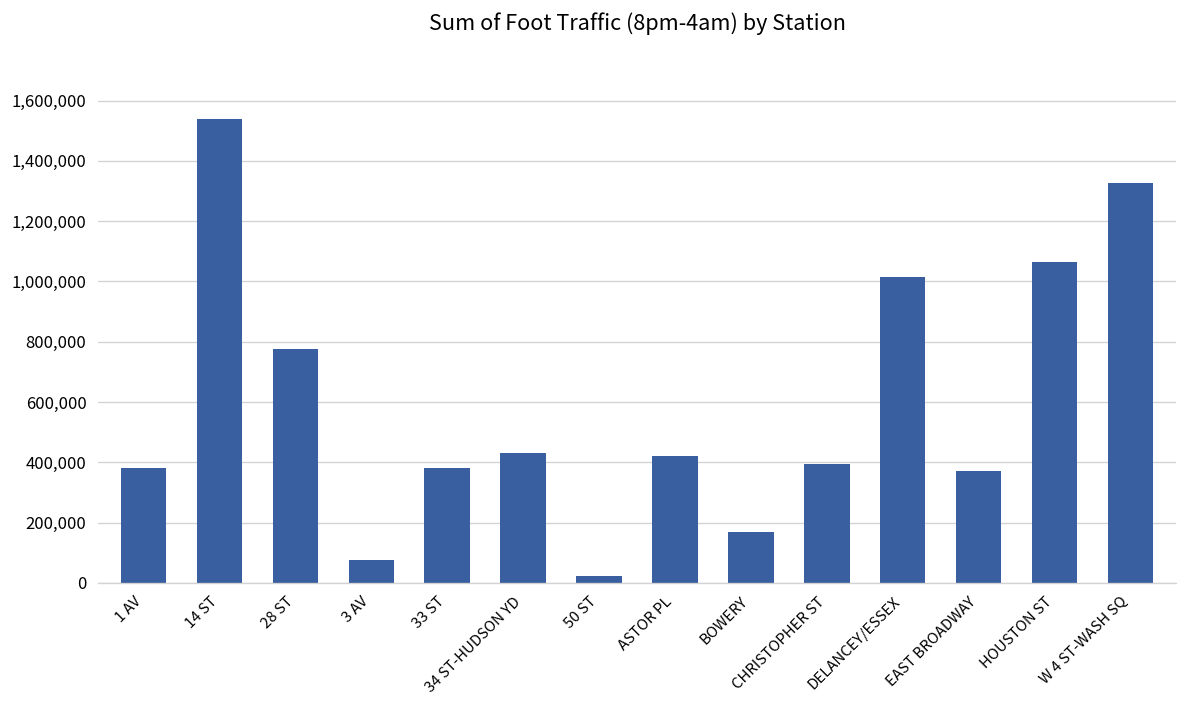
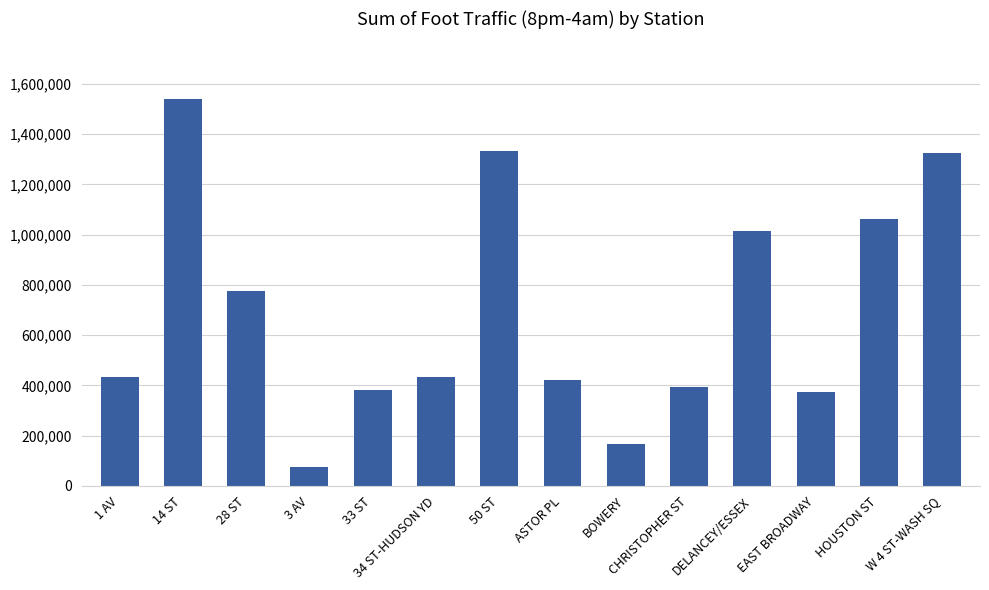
1 AV: 380,000 -> 430,000
50 ST: 20,000 -> 1,330,000
